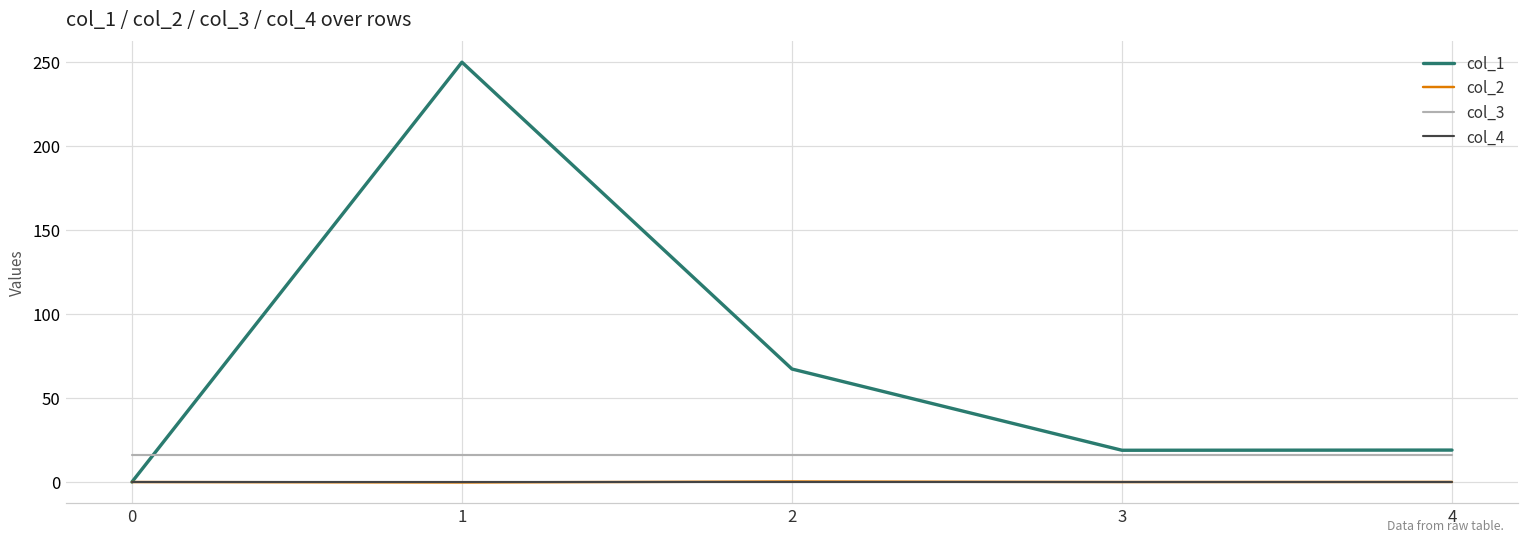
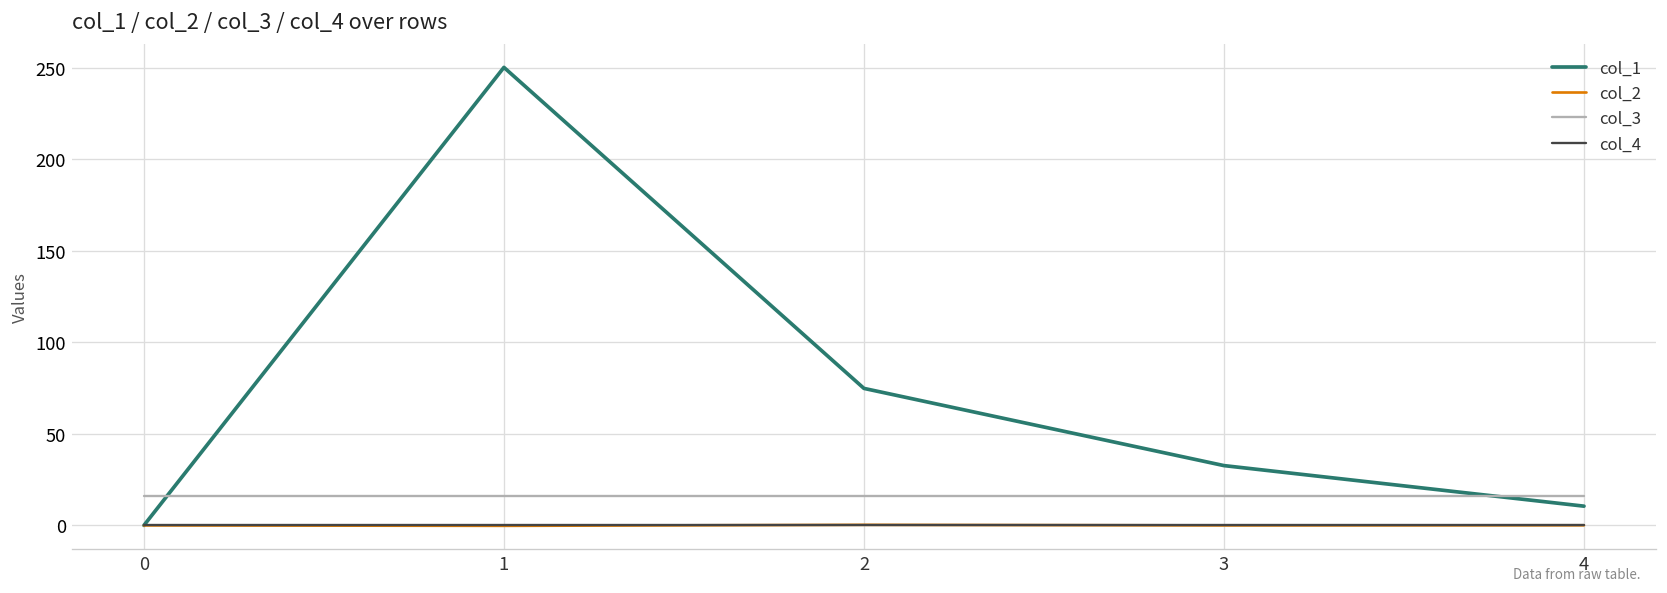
col_1, 2: 67 -> 75
col_1, 3: 19 -> 33
col_1, 4: 19 -> 11
